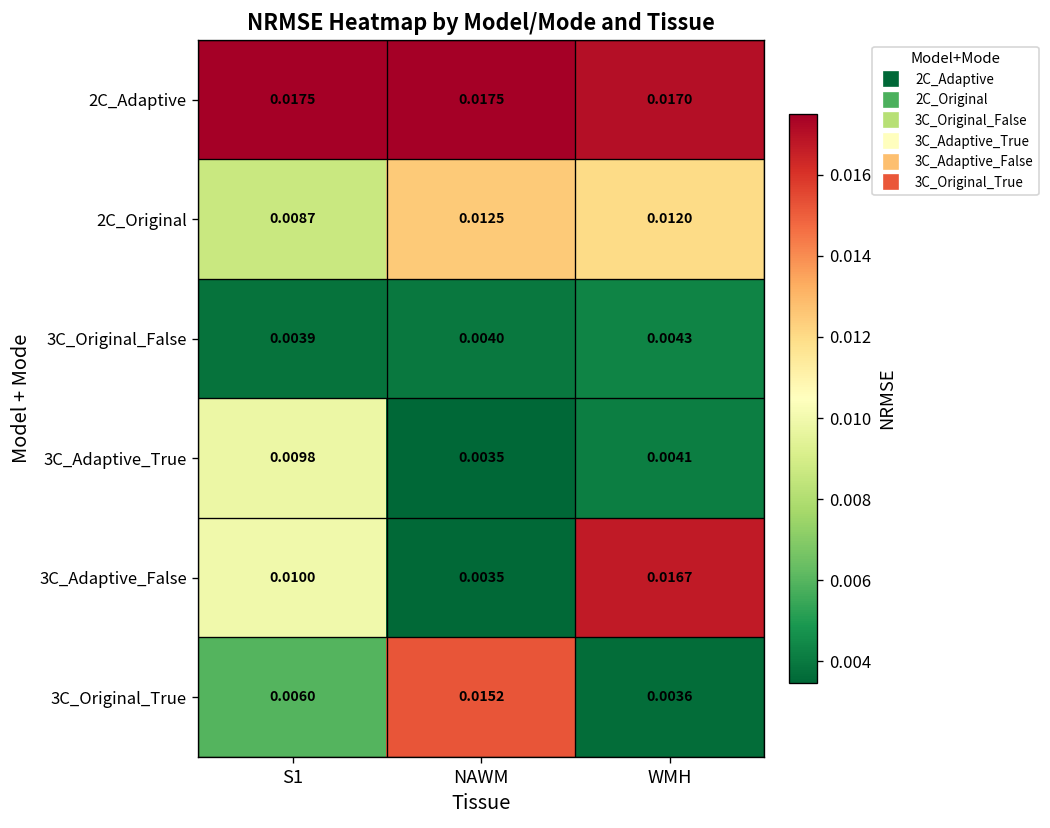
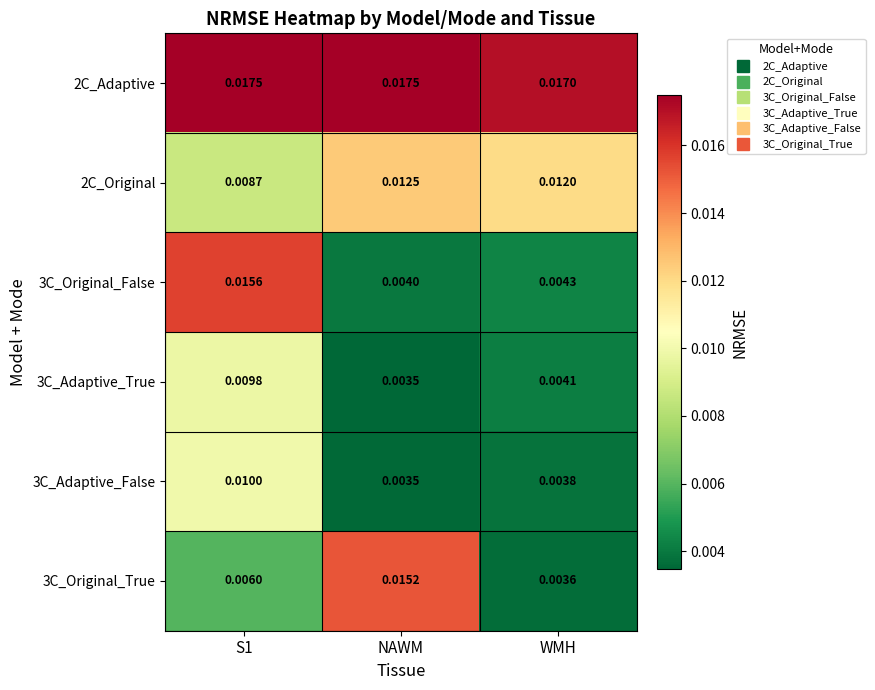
3C_Original_False, S1: 0.0039 -> 0.0156
3C_Adaptive_False, WMH: 0.0167 -> 0.0038
